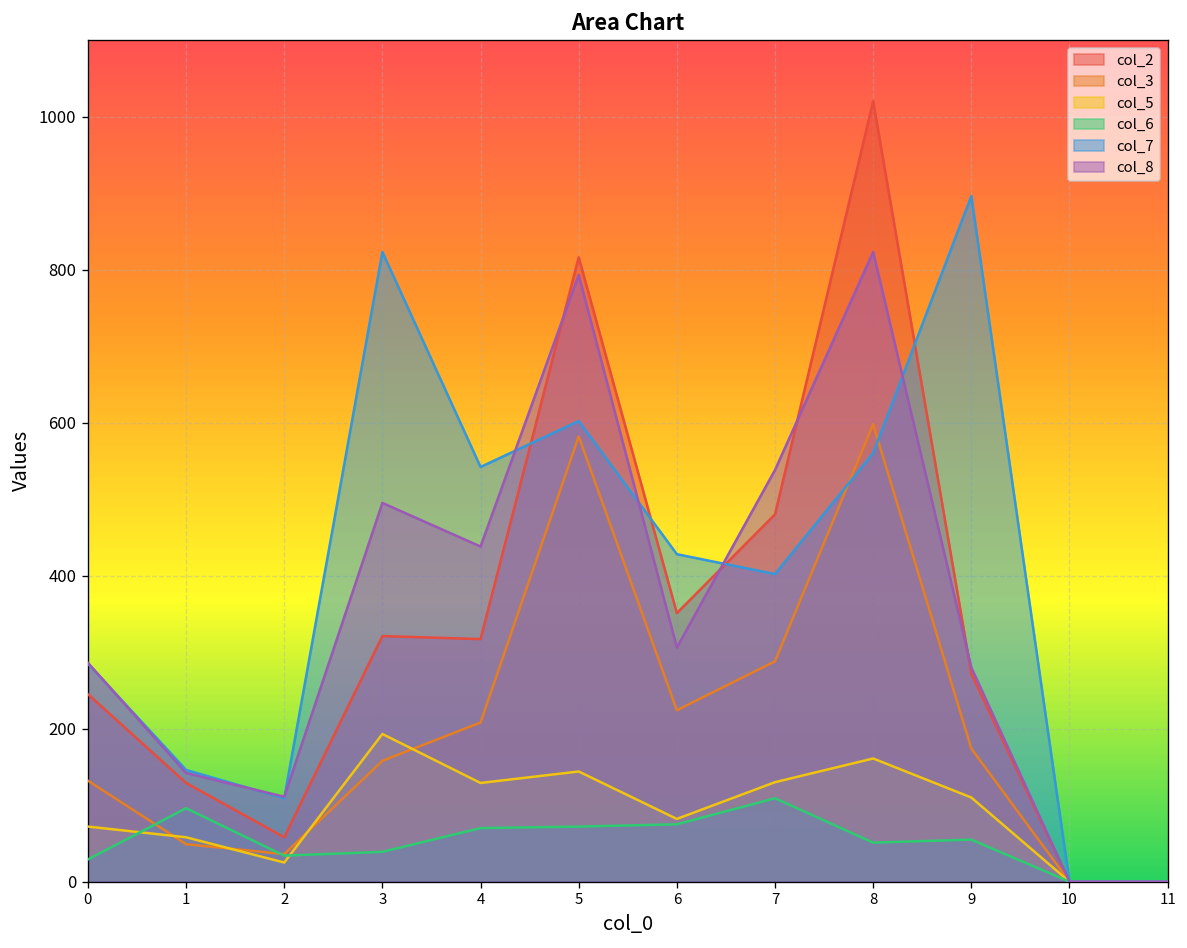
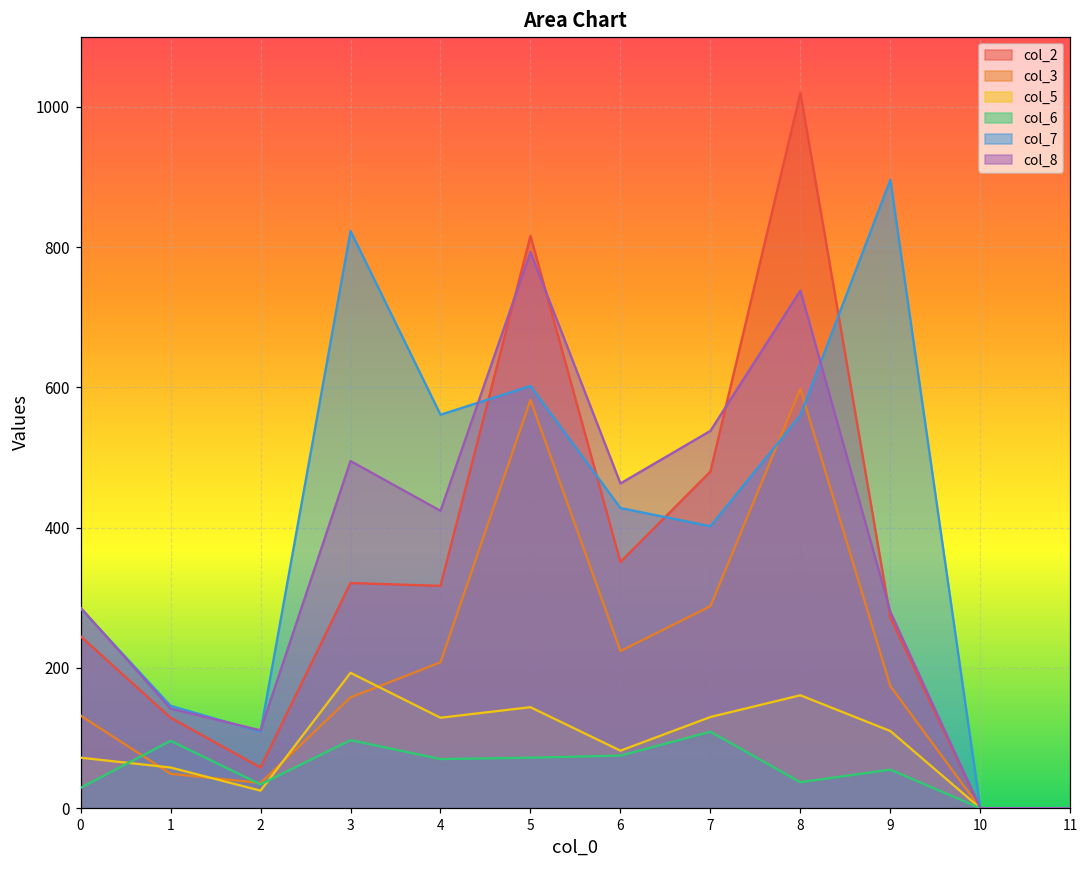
col_6, 3: 40 -> 100
col_7, 4: 540 -> 560
col_8, 4: 440 -> 420
col_8, 6: 310 -> 460
col_6, 8: 50 -> 40
col_8, 8: 820 -> 740
